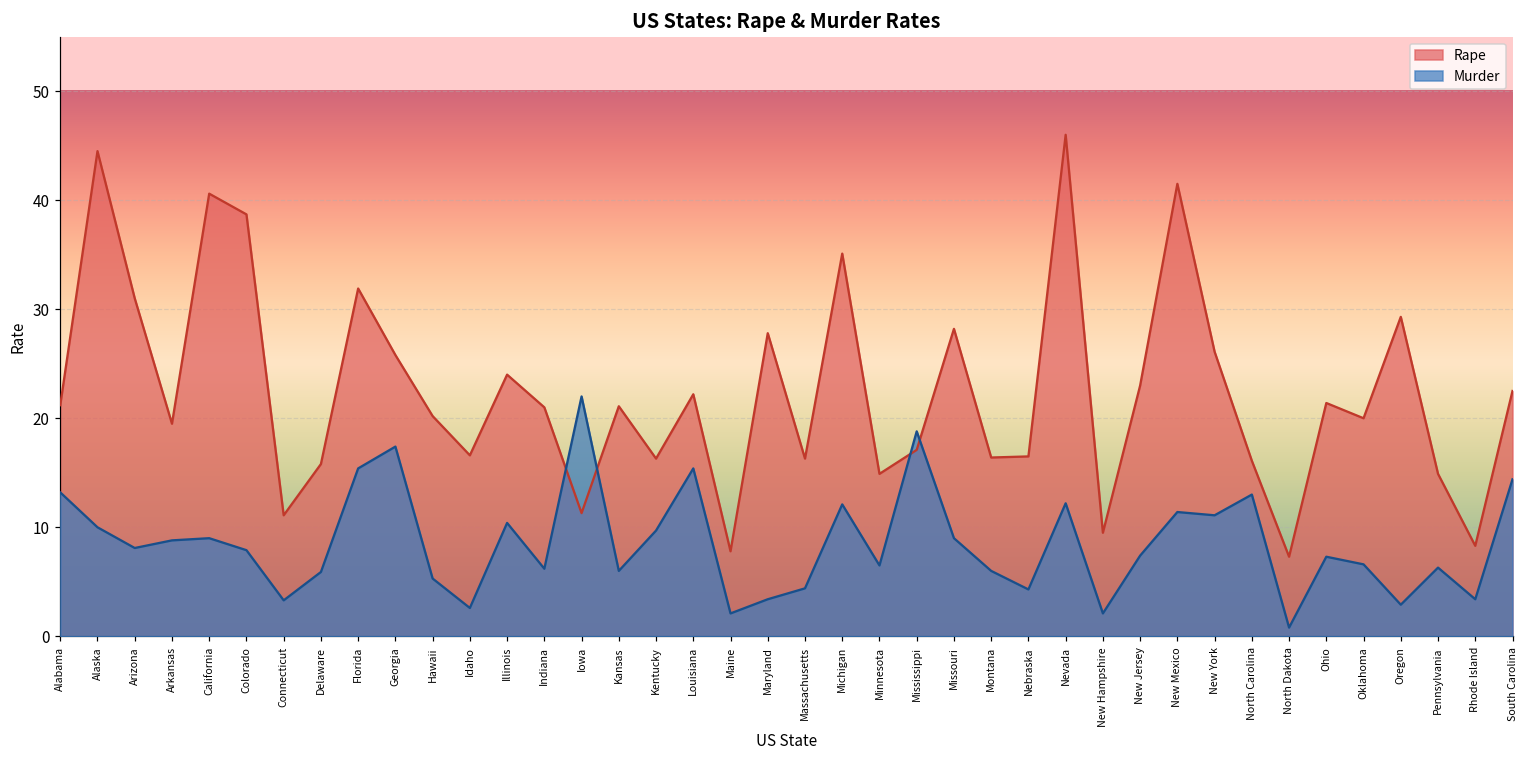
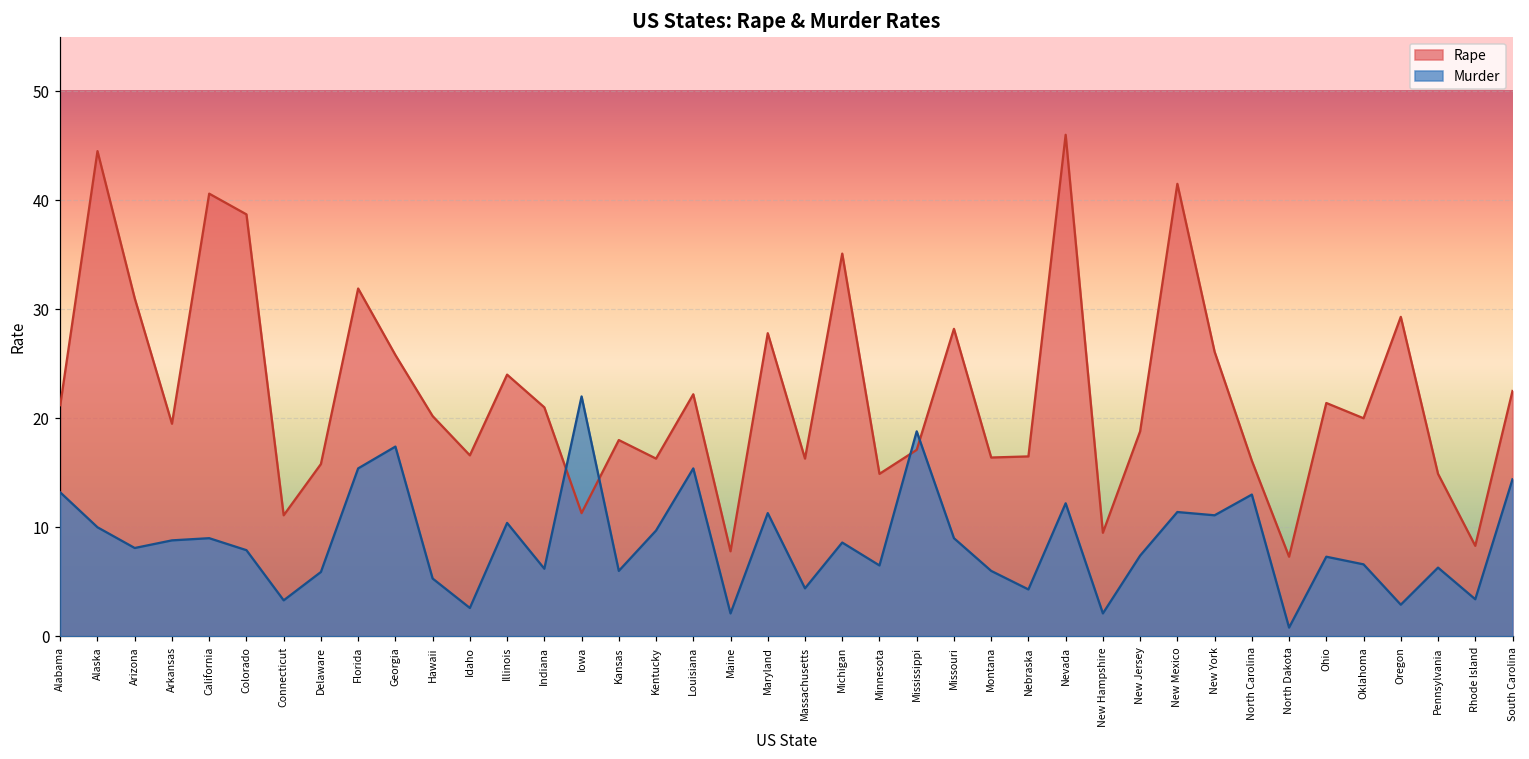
Rape, Kansas: 21 -> 18
Murder, Maryland: 3 -> 11
Murder, Michigan: 12 -> 9
Rape, New Jersey: 23 -> 19
